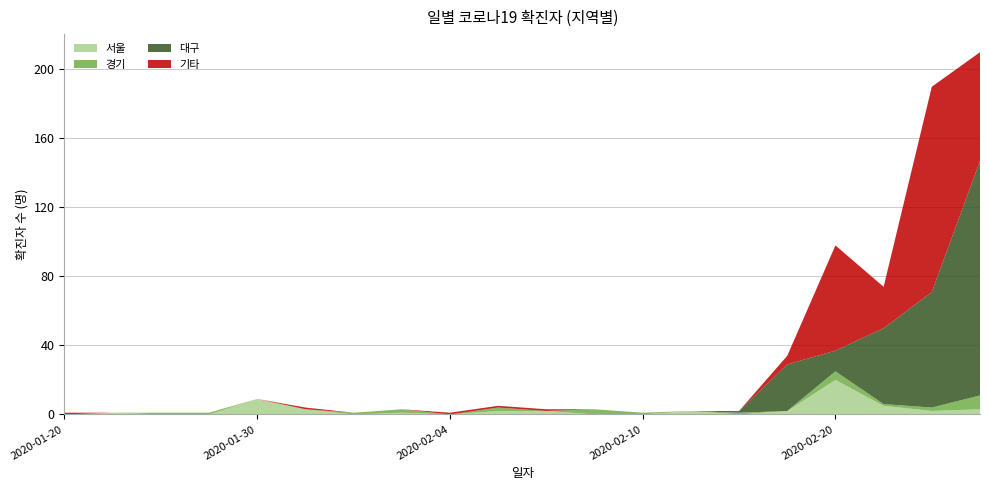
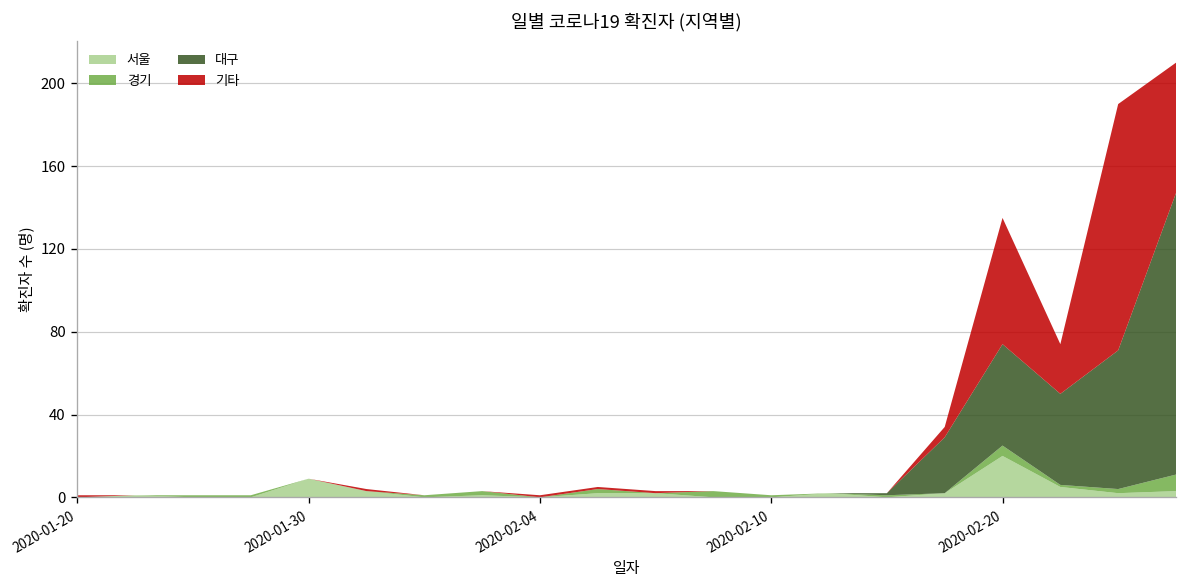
대구, 2020-02-20: 12 -> 49
